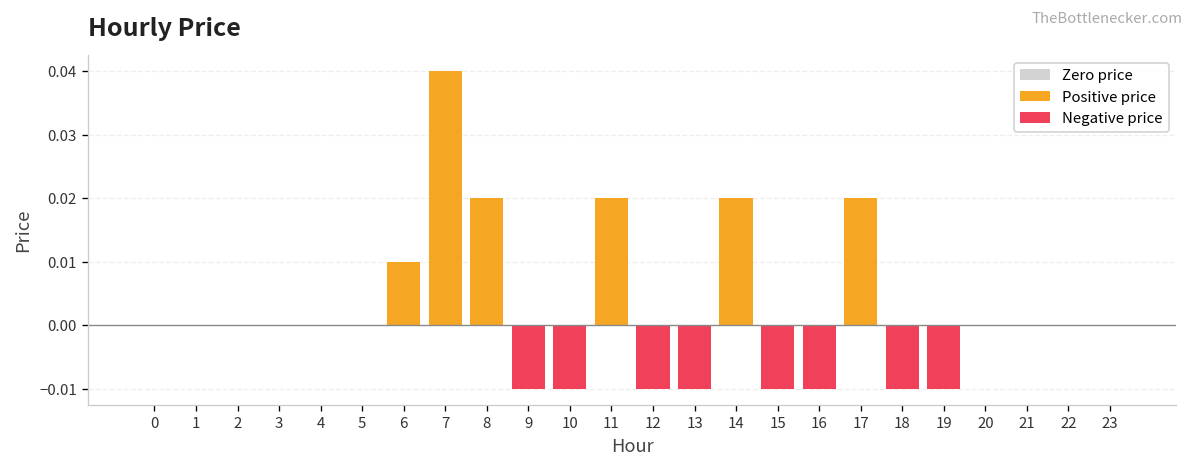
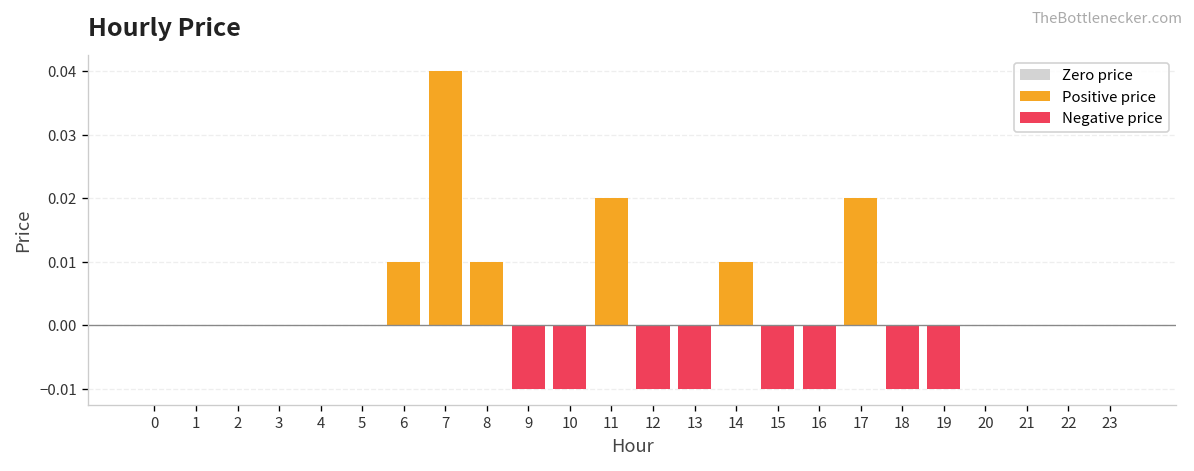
8: 0.02 -> 0.01
14: 0.02 -> 0.01
